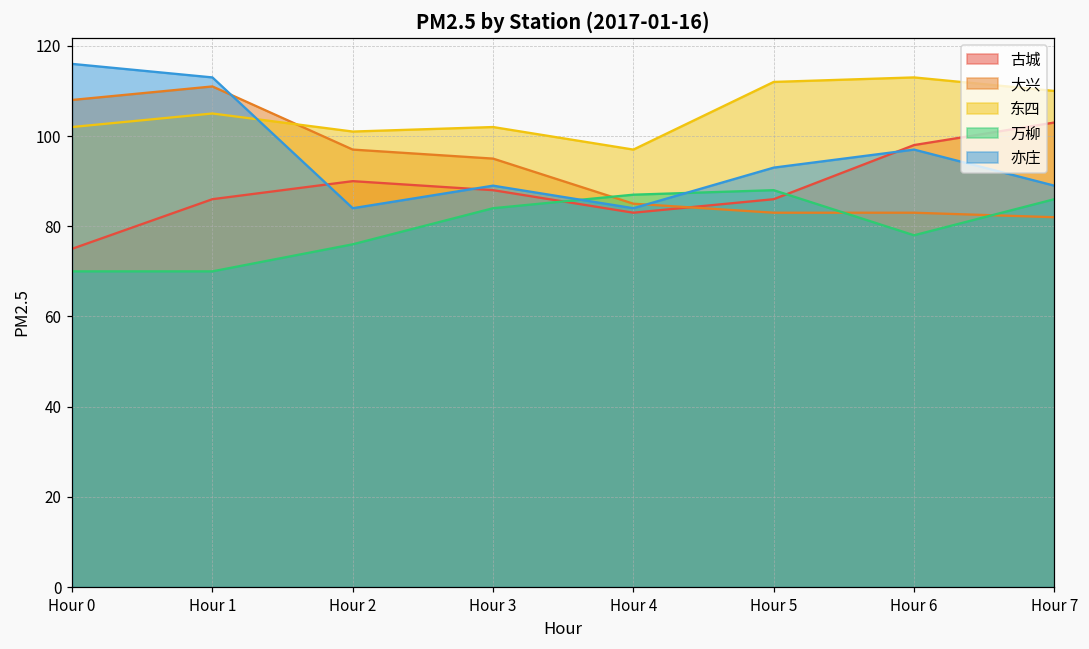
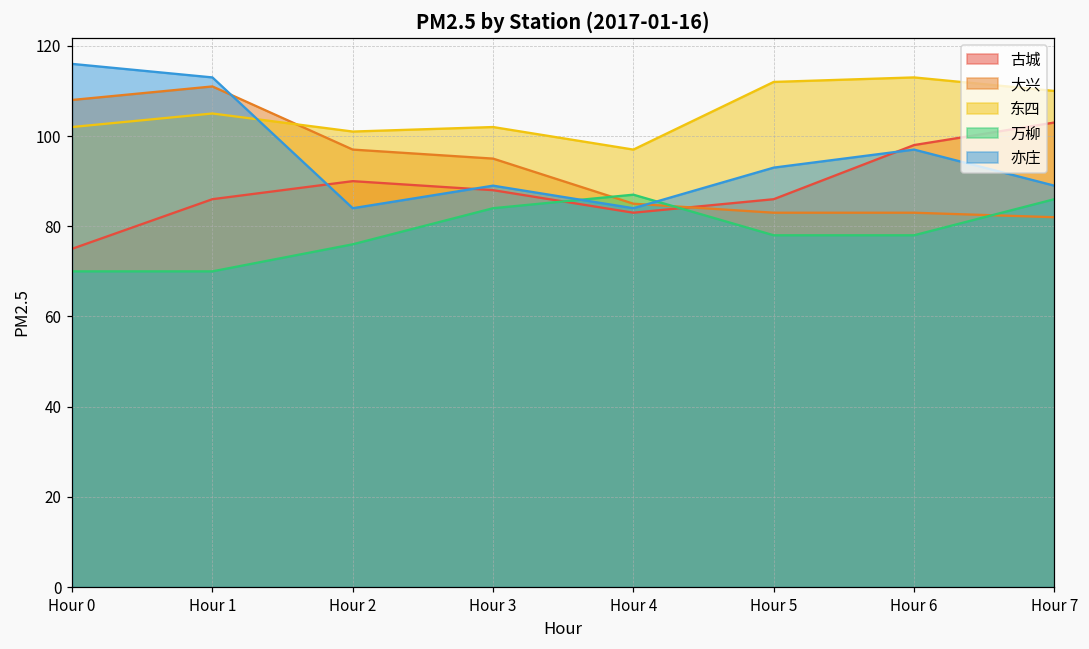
万柳, Hour 5: 88 -> 78
